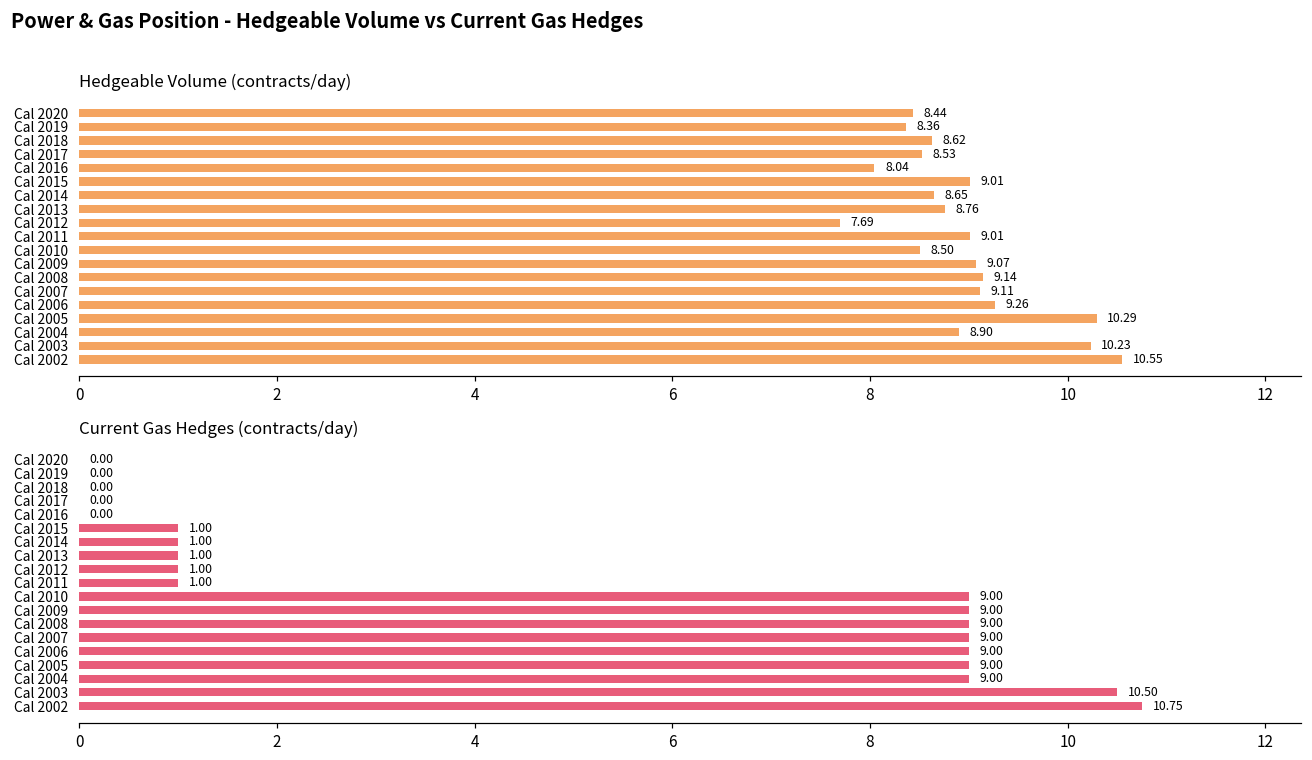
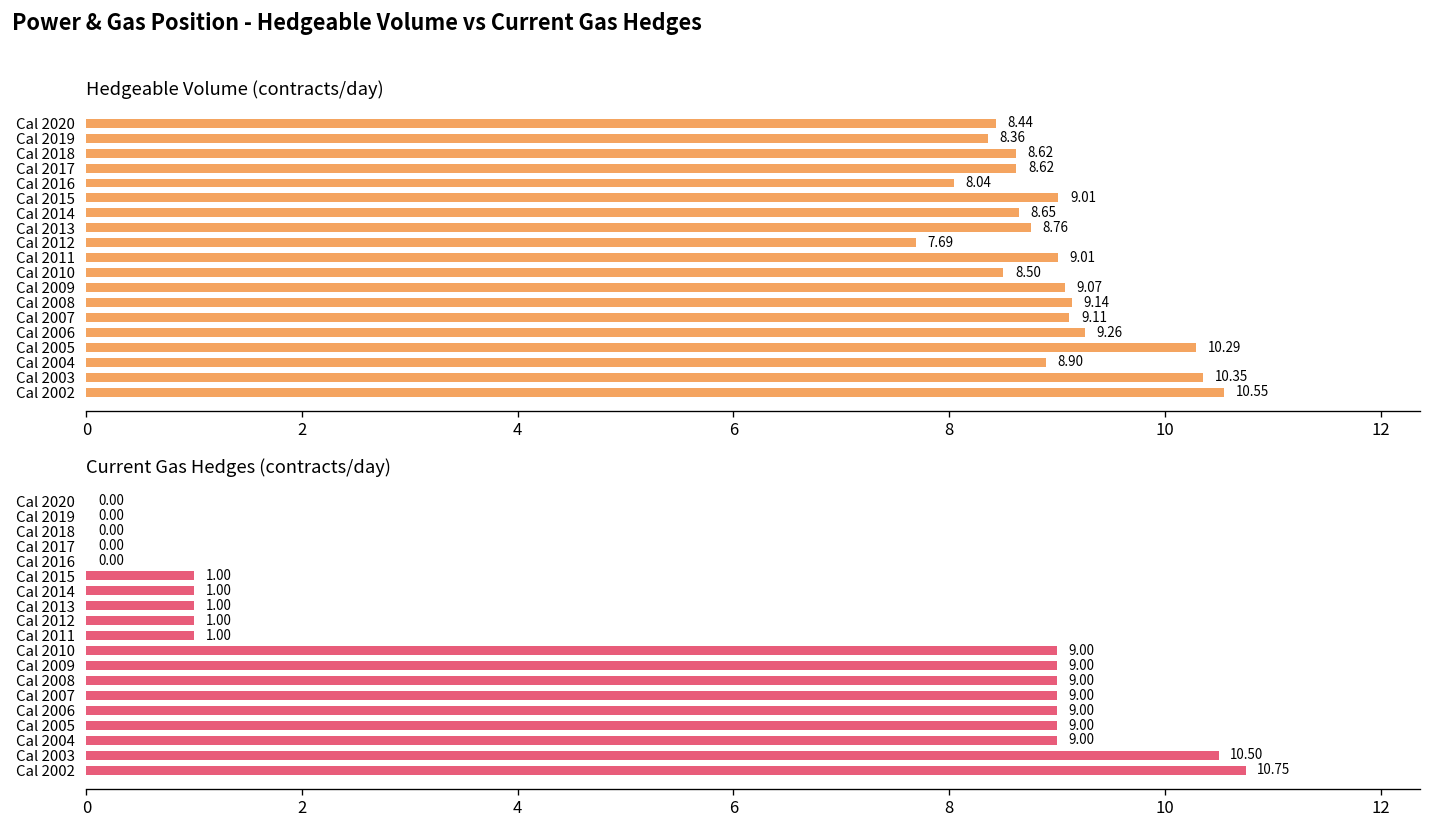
Hedgeable Volume (contracts/day), Cal 2017: 8.53 -> 8.62
Hedgeable Volume (contracts/day), Cal 2003: 10.23 -> 10.35
